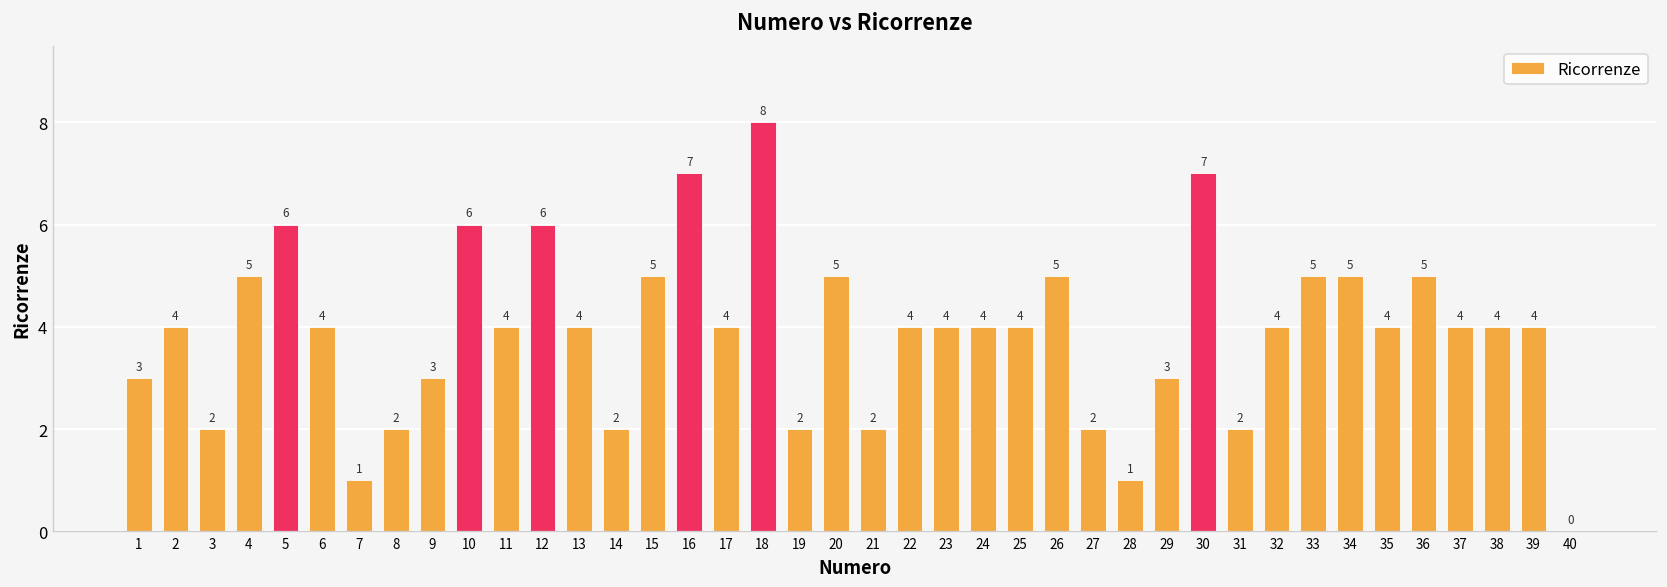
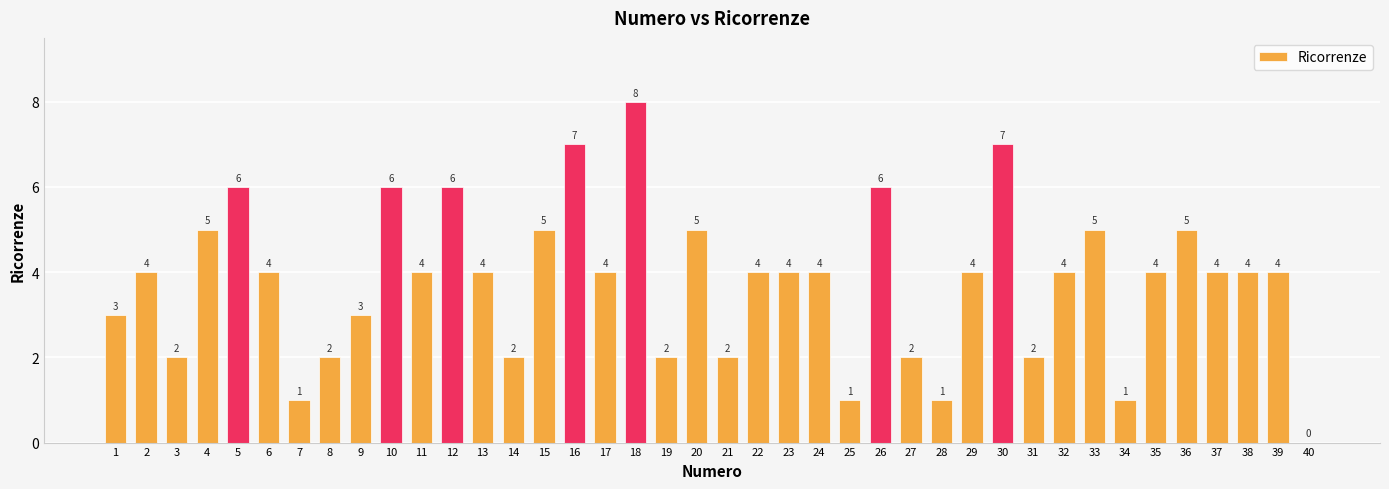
25: 4 -> 1
26: 5 -> 6
29: 3 -> 4
34: 5 -> 1
